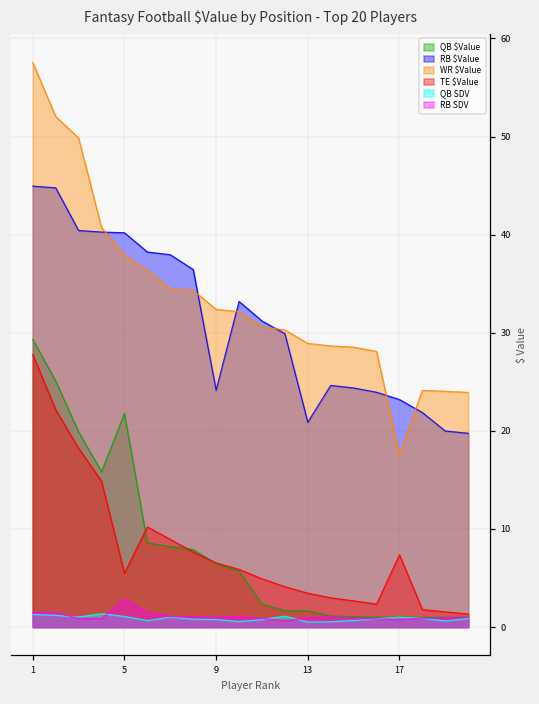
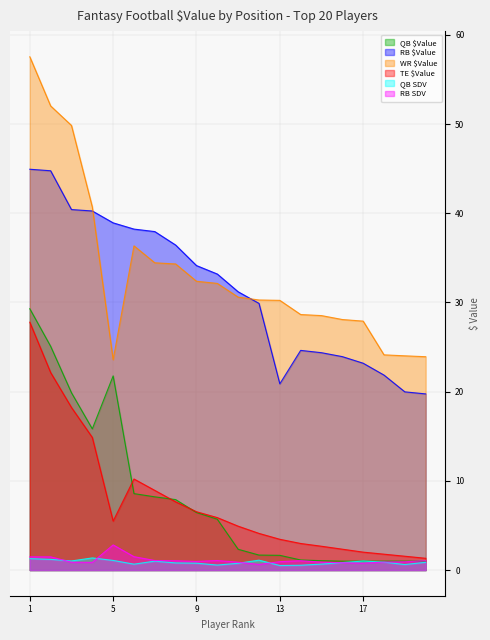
RB $Value, 5: 40 -> 39
WR $Value, 5: 38 -> 24
RB $Value, 9: 24 -> 34
WR $Value, 13: 29 -> 30
WR $Value, 17: 18 -> 28
TE $Value, 17: 7 -> 2
